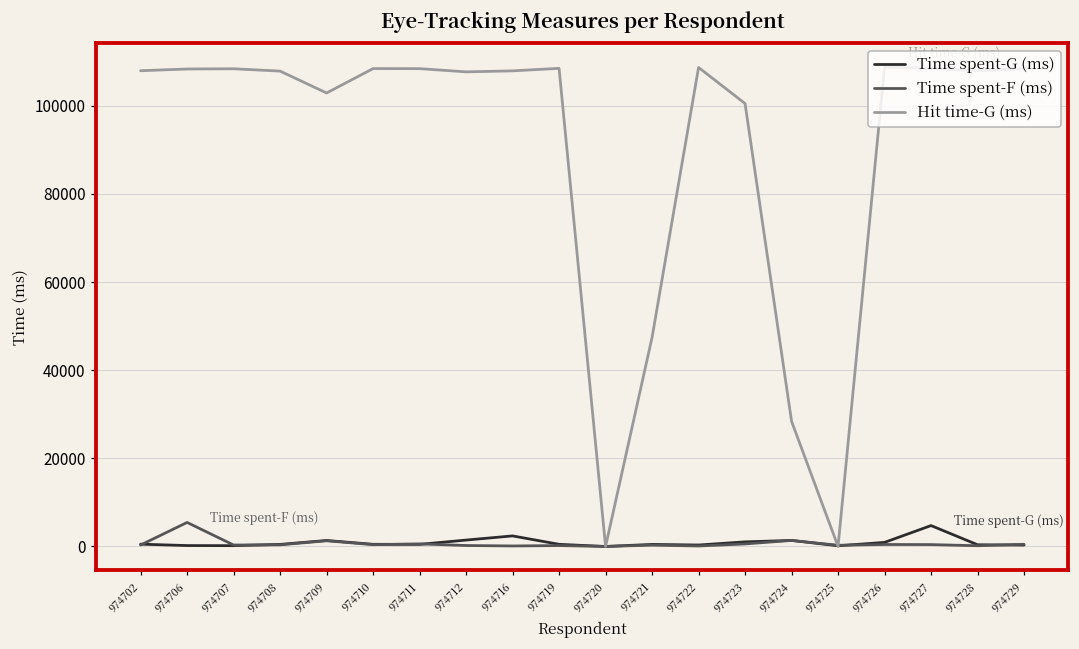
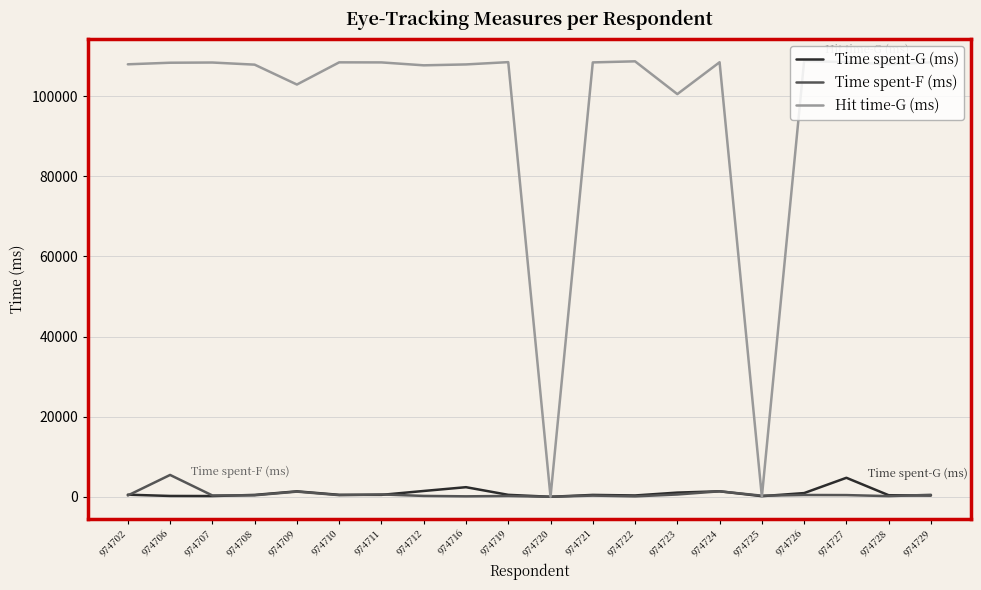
Hit time-G (ms), 974721: 47000 -> 108000
Hit time-G (ms), 974724: 28000 -> 108000
